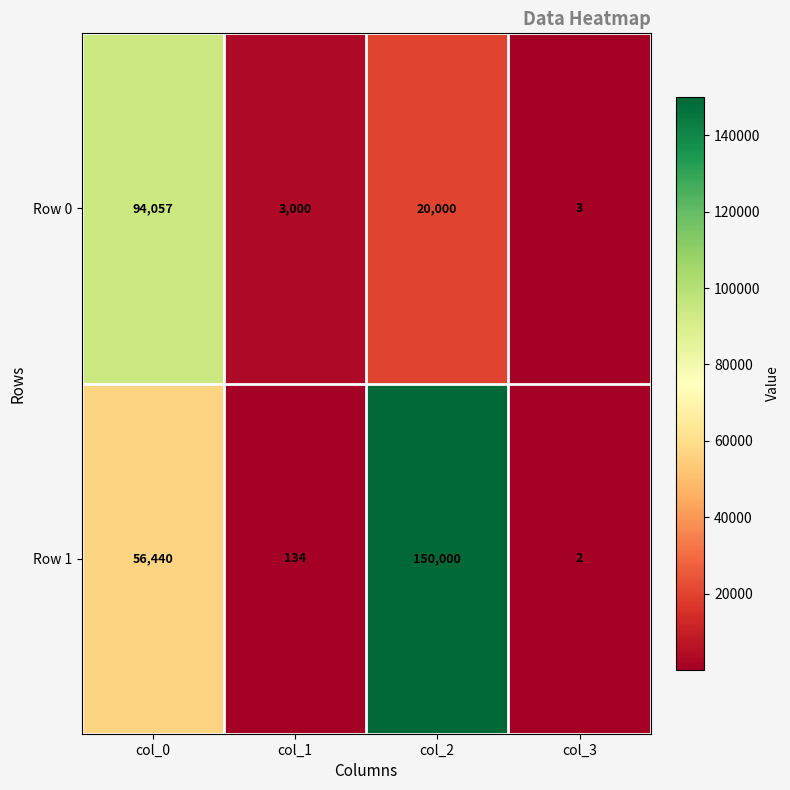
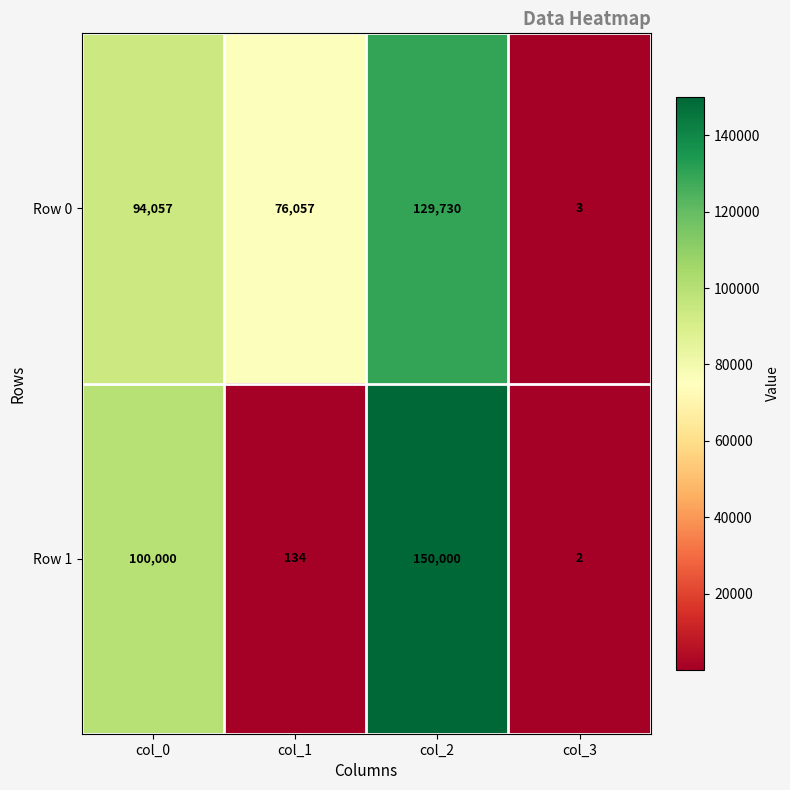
Row 0, col_1: 3,000 -> 76,057
Row 0, col_2: 20,000 -> 129,730
Row 1, col_0: 56,440 -> 100,000
